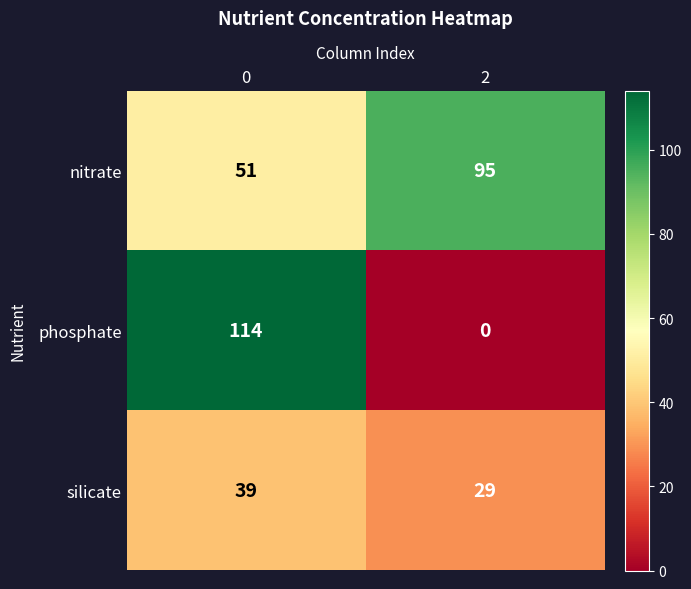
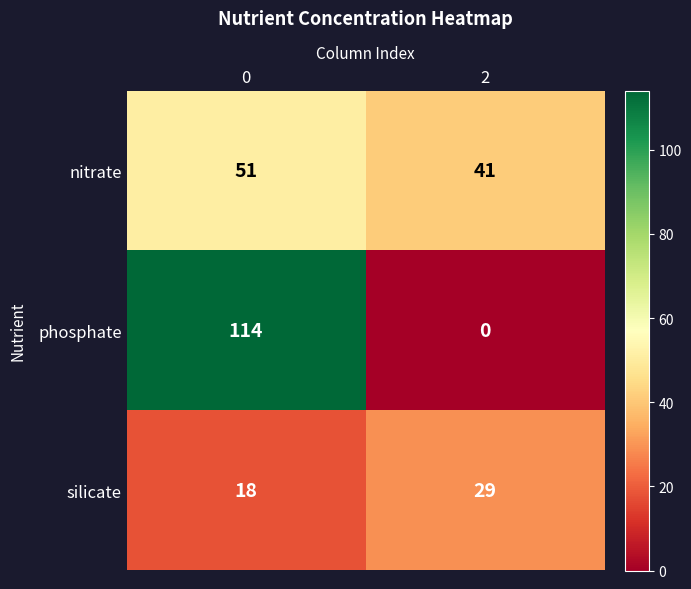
nitrate, 2: 95 -> 41
silicate, 0: 39 -> 18
